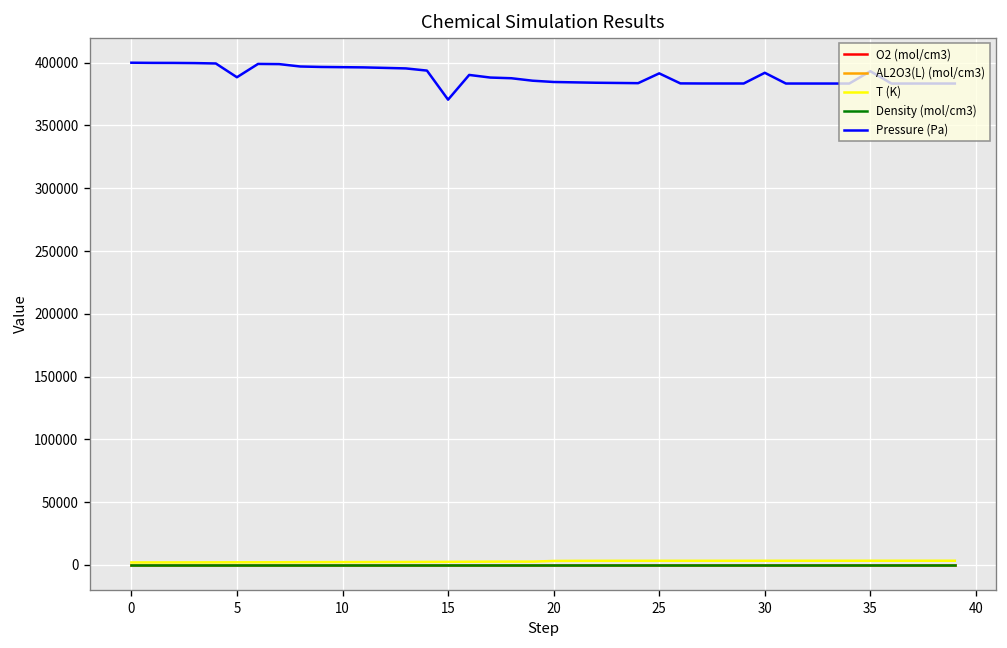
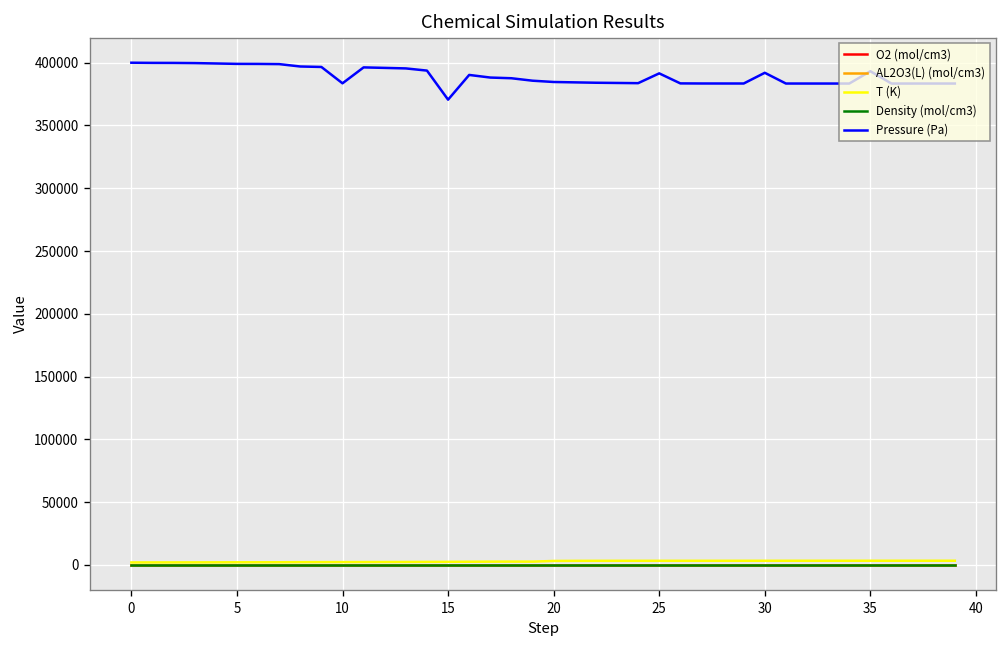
Pressure (Pa), 5: 388000 -> 399000
Pressure (Pa), 10: 396000 -> 384000
